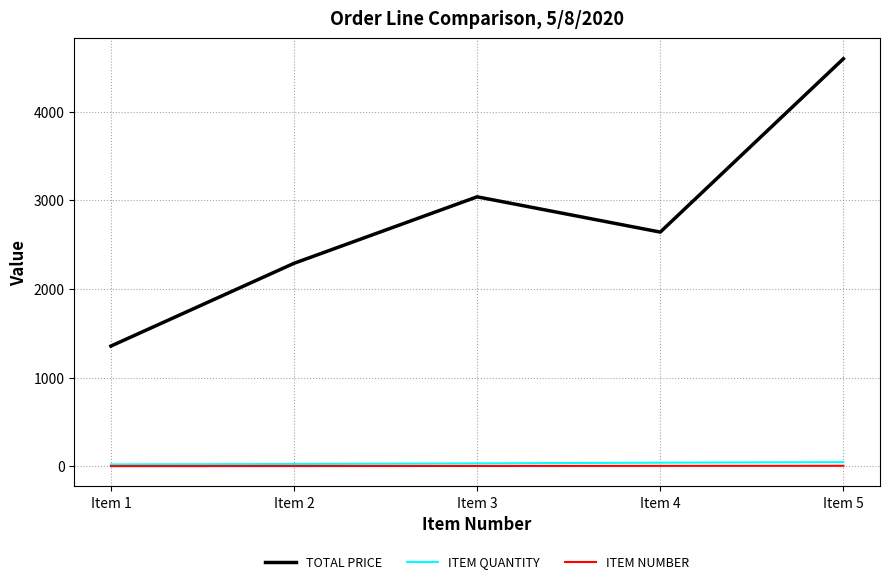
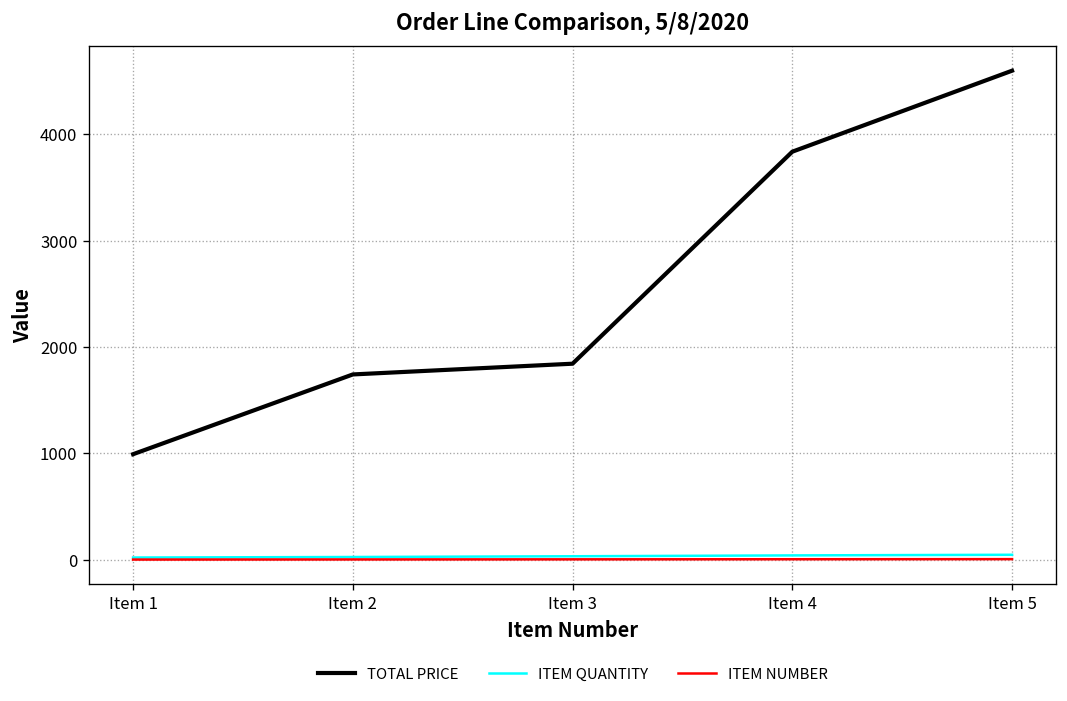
TOTAL PRICE, Item 1: 1400 -> 1000
TOTAL PRICE, Item 2: 2300 -> 1700
TOTAL PRICE, Item 3: 3000 -> 1800
TOTAL PRICE, Item 4: 2600 -> 3800
